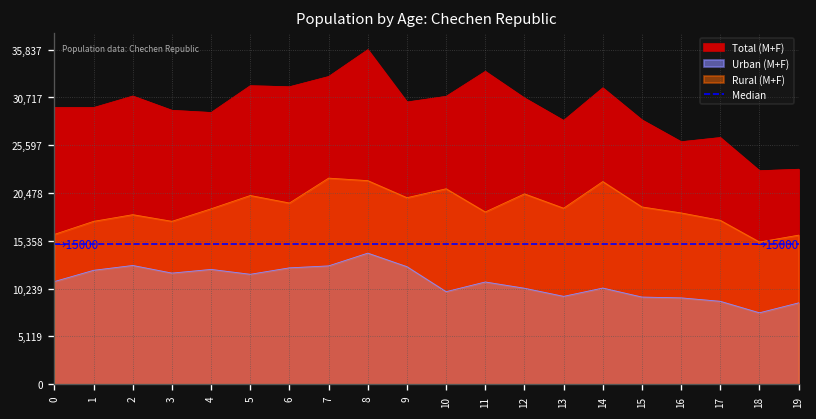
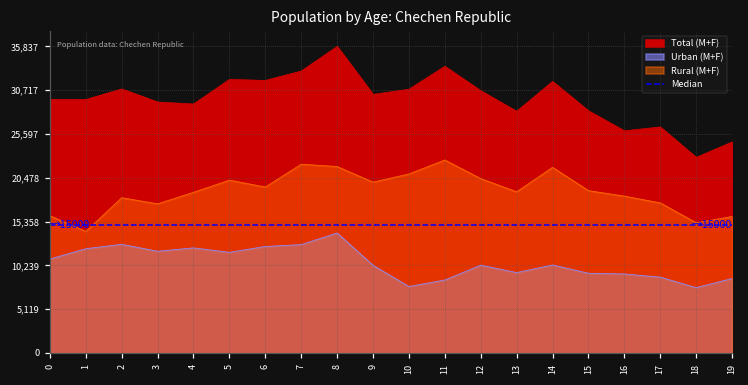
Rural (M+F), 1: 17,000 -> 14,000
Urban (M+F), 9: 13,000 -> 10,000
Urban (M+F), 10: 10,000 -> 8,000
Urban (M+F), 11: 11,000 -> 9,000
Rural (M+F), 11: 18,000 -> 23,000
Total (M+F), 19: 23,000 -> 25,000
